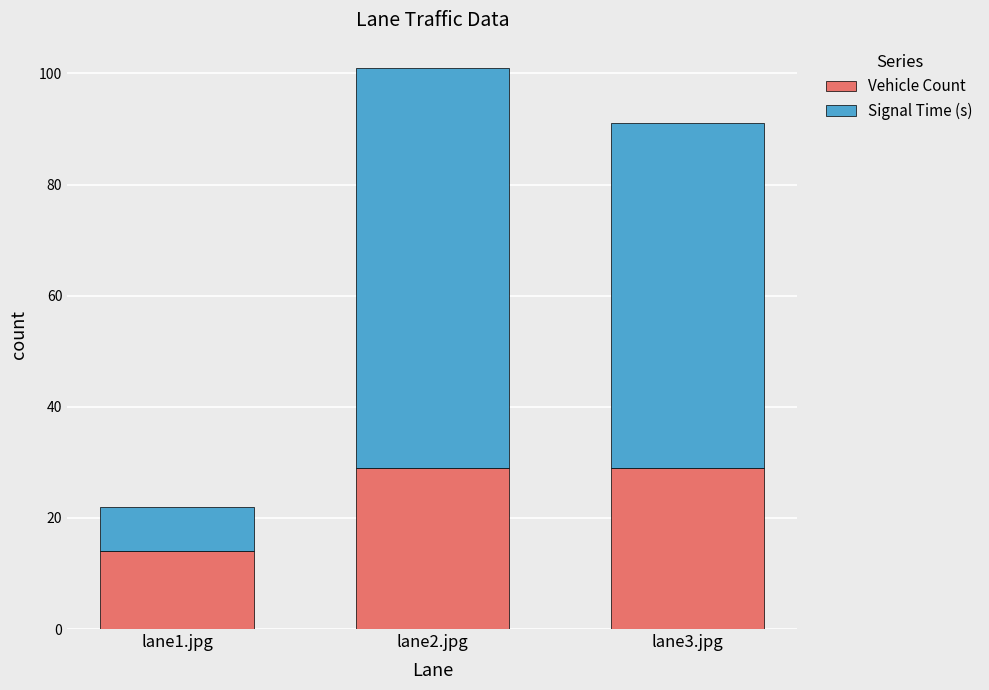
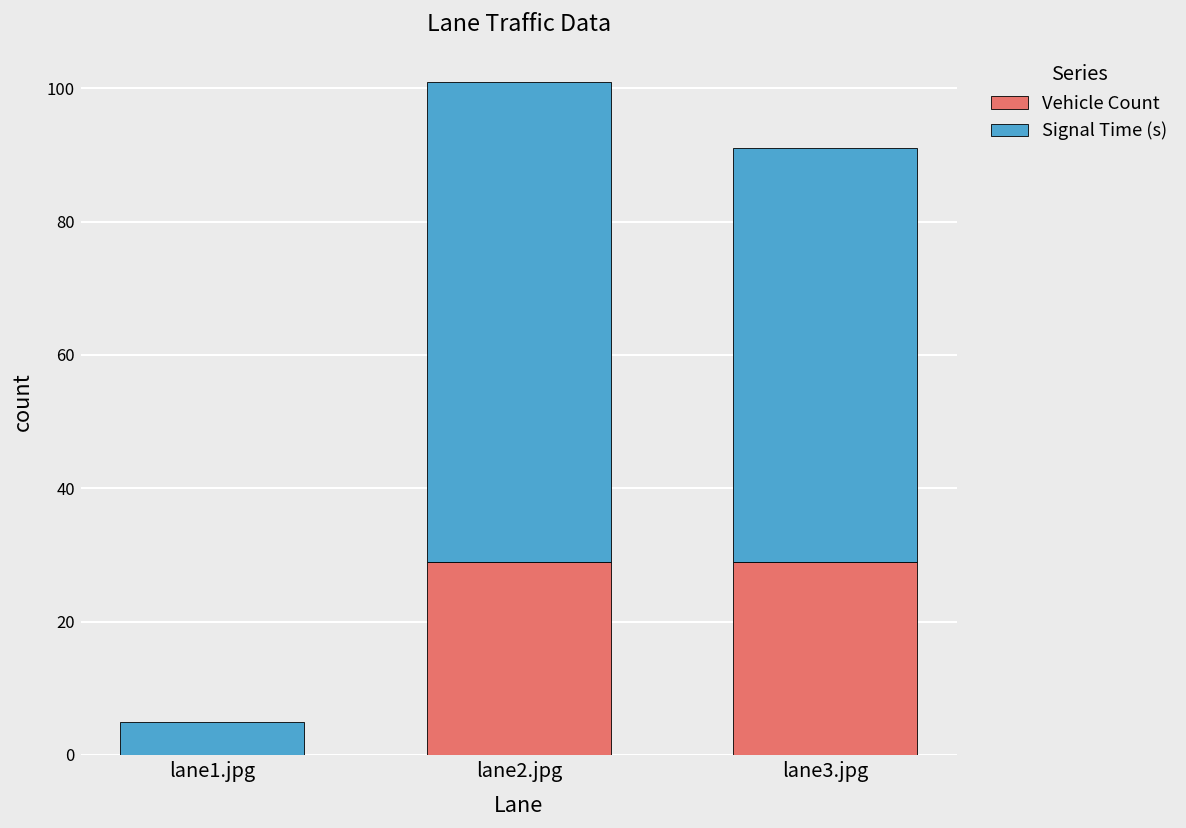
Vehicle Count, lane1.jpg: 14 -> 0
Signal Time (s), lane1.jpg: 8 -> 5
